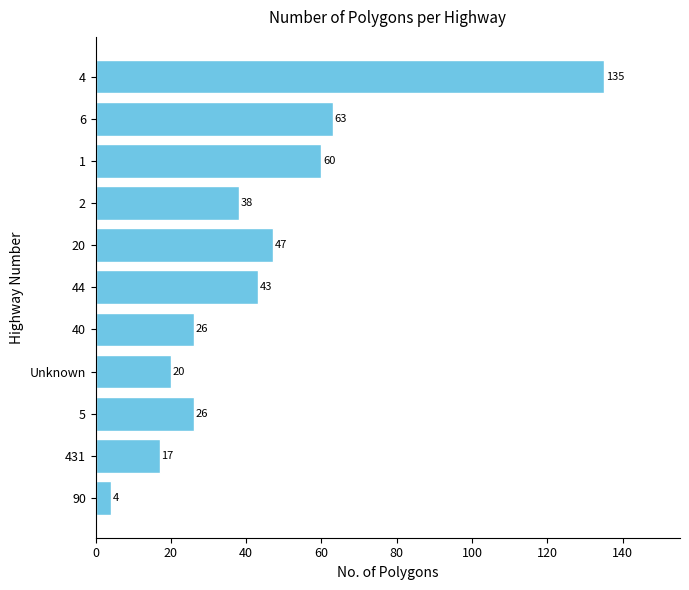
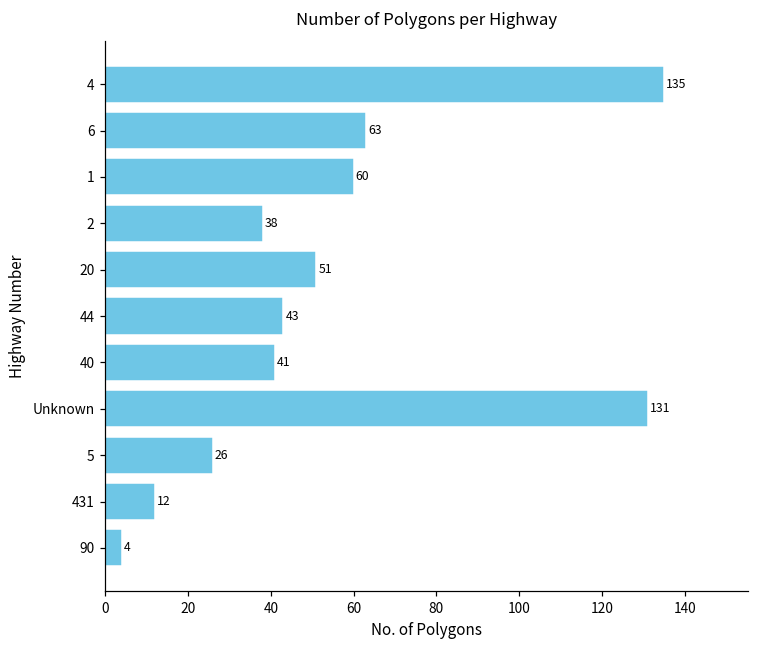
20: 47 -> 51
40: 26 -> 41
Unknown: 20 -> 131
431: 17 -> 12
